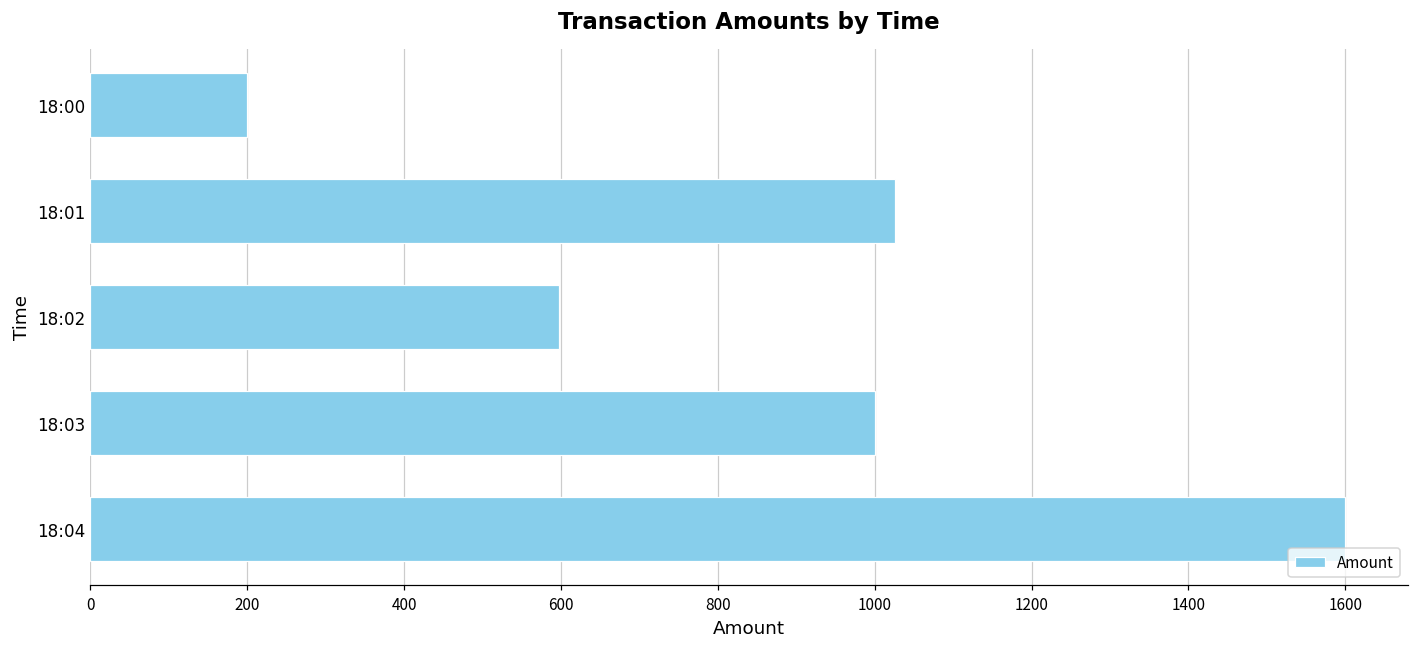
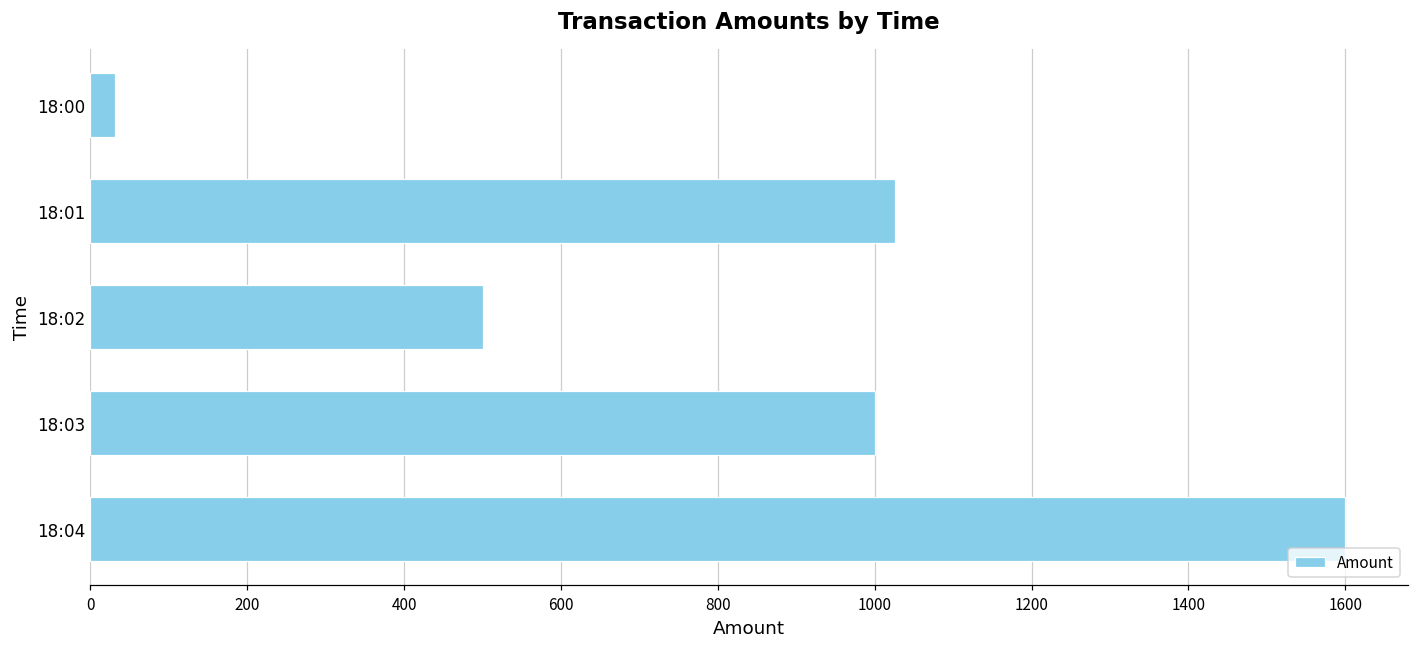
18:00: 200 -> 30
18:02: 600 -> 500
